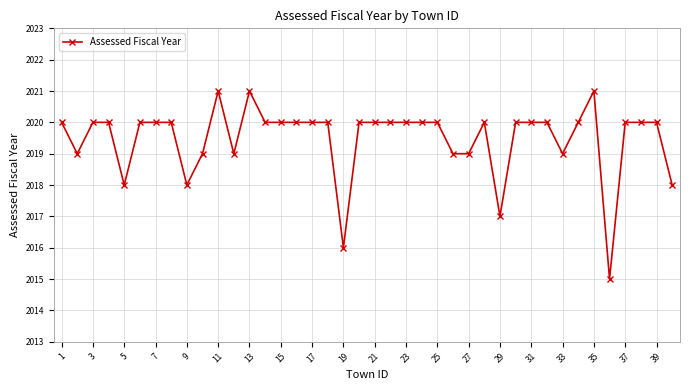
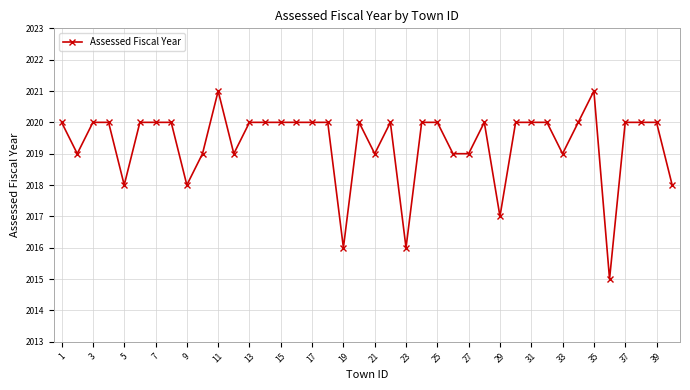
13: 2021 -> 2020
21: 2020 -> 2019
23: 2020 -> 2016
